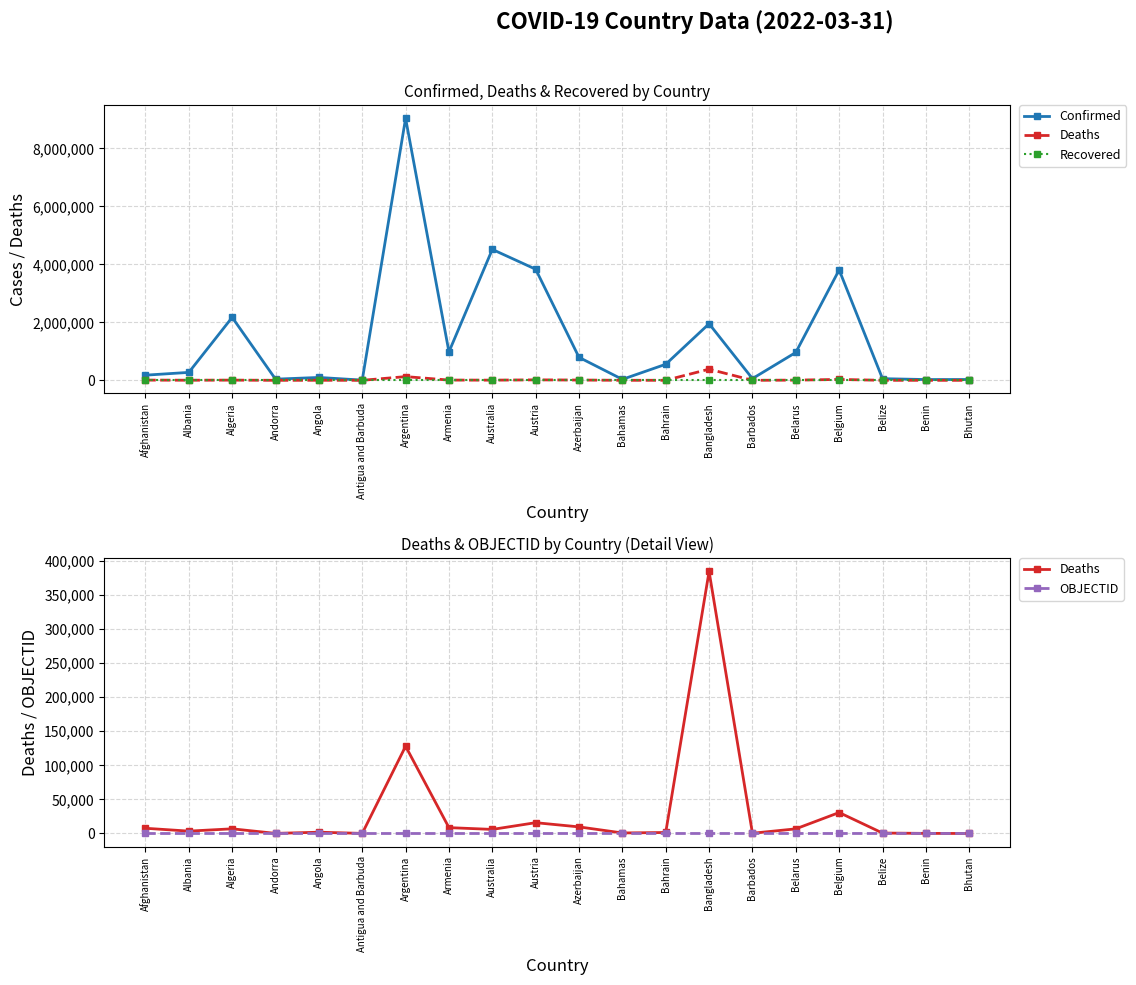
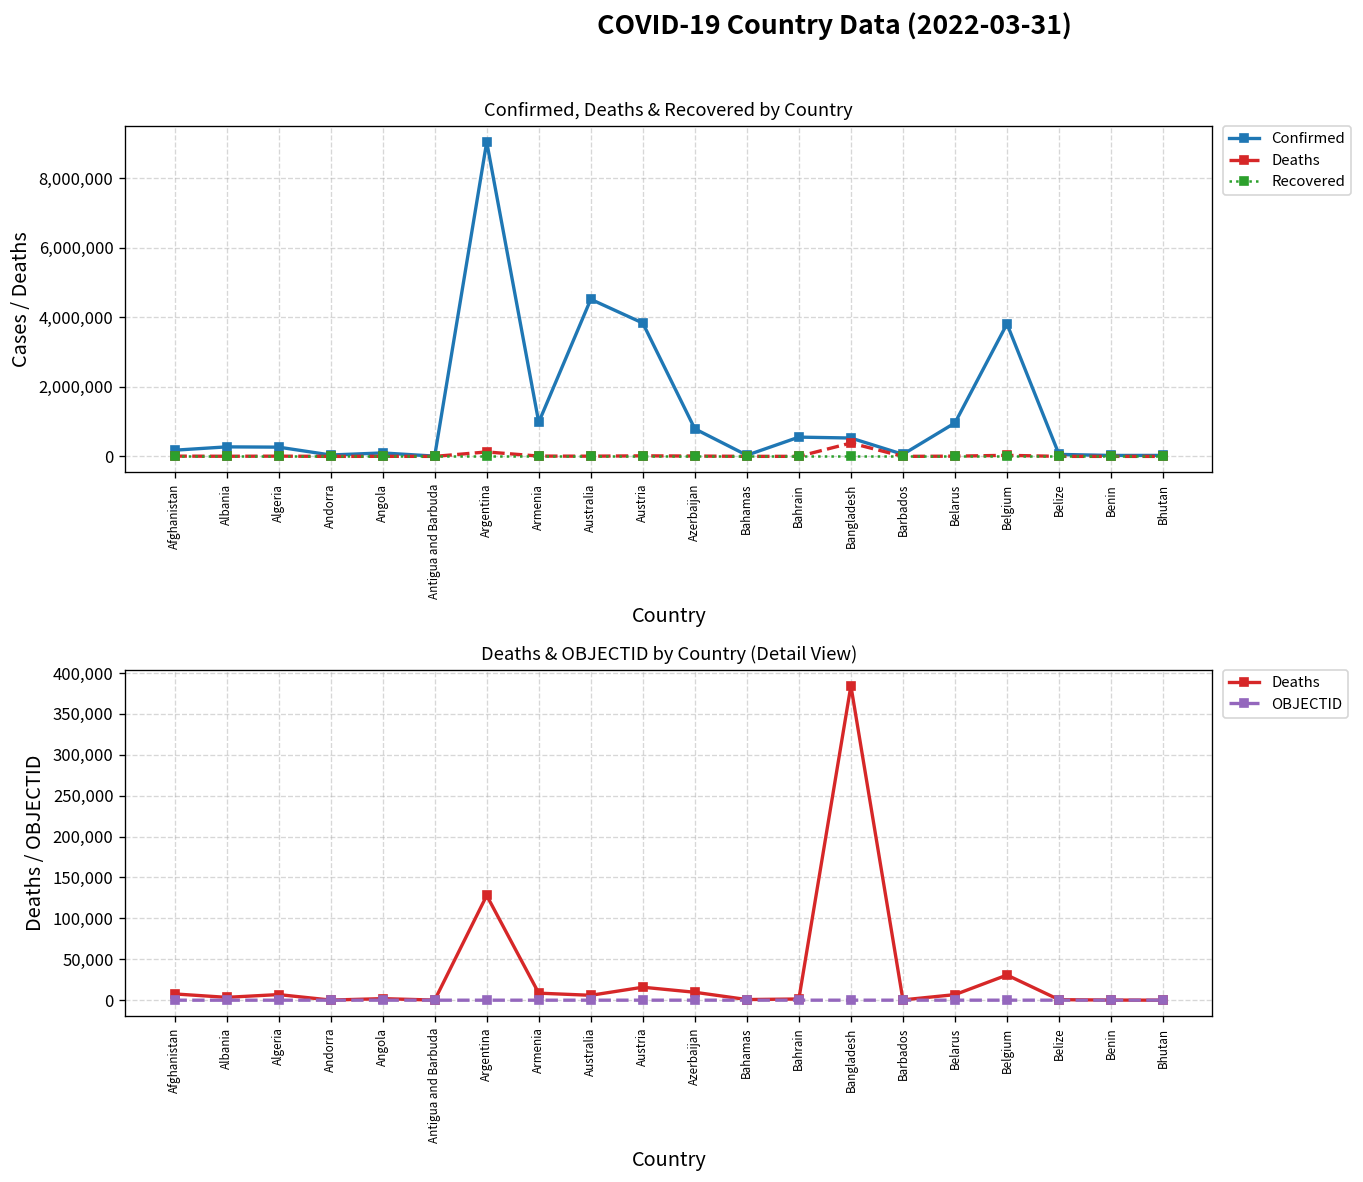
Confirmed, Deaths & Recovered by Country, Confirmed, Algeria: 2,200,000 -> 300,000
Confirmed, Deaths & Recovered by Country, Confirmed, Bangladesh: 2,000,000 -> 500,000
